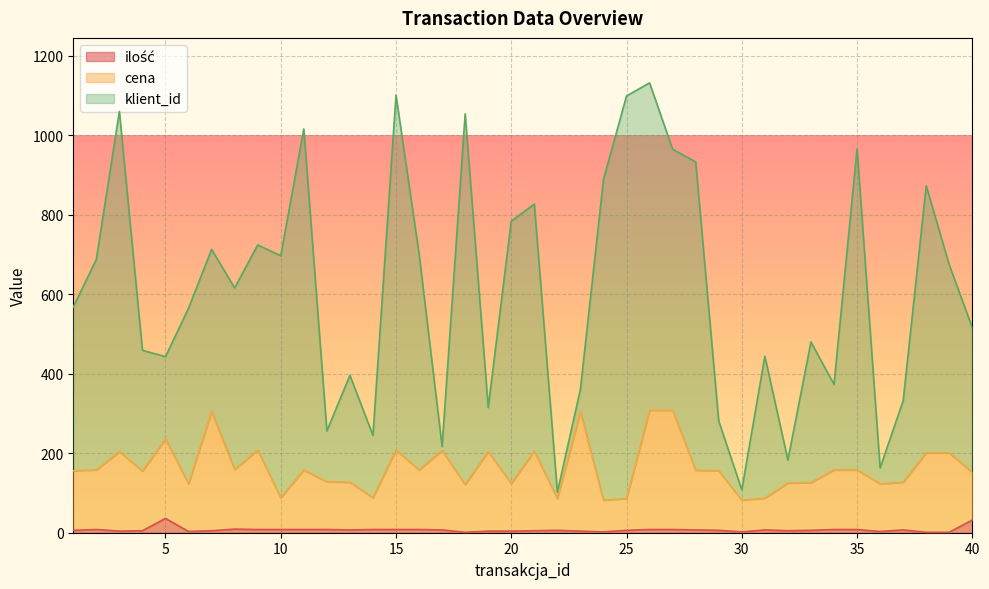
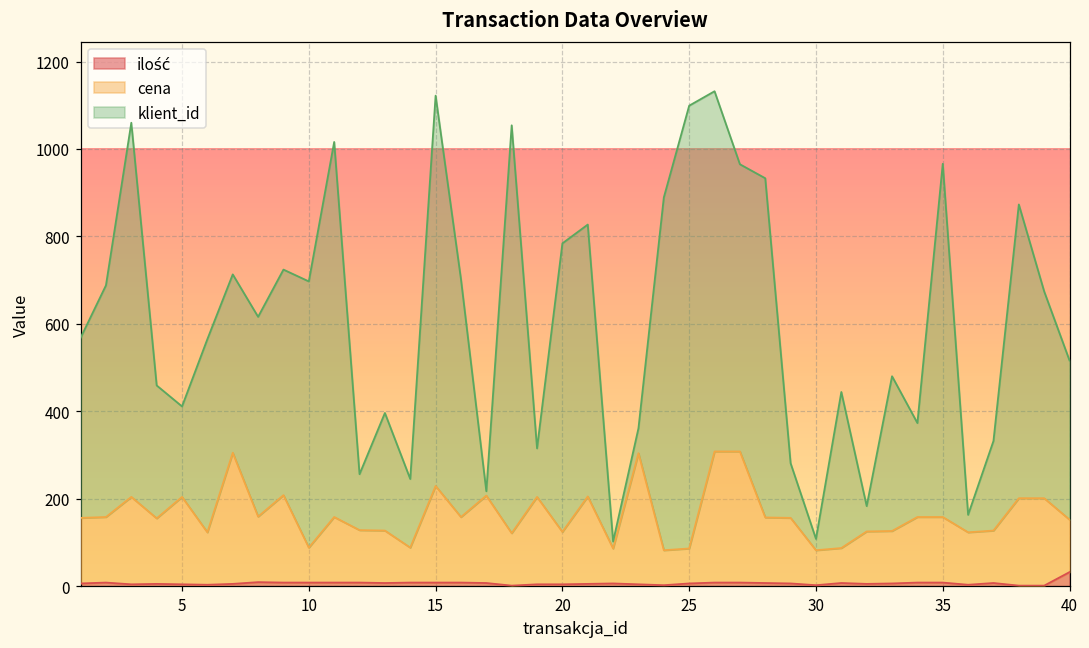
ilość, 5: 40 -> 0
cena, 15: 200 -> 220
